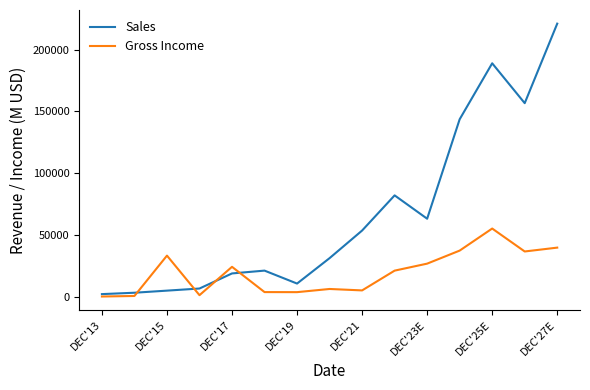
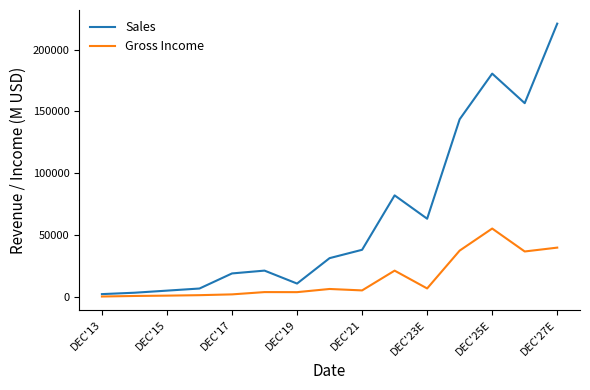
Gross Income, DEC'15: 34000 -> 1000
Gross Income, DEC'17: 25000 -> 2000
Sales, DEC'21: 54000 -> 38000
Gross Income, DEC'23E: 27000 -> 7000
Sales, DEC'25E: 189000 -> 181000
